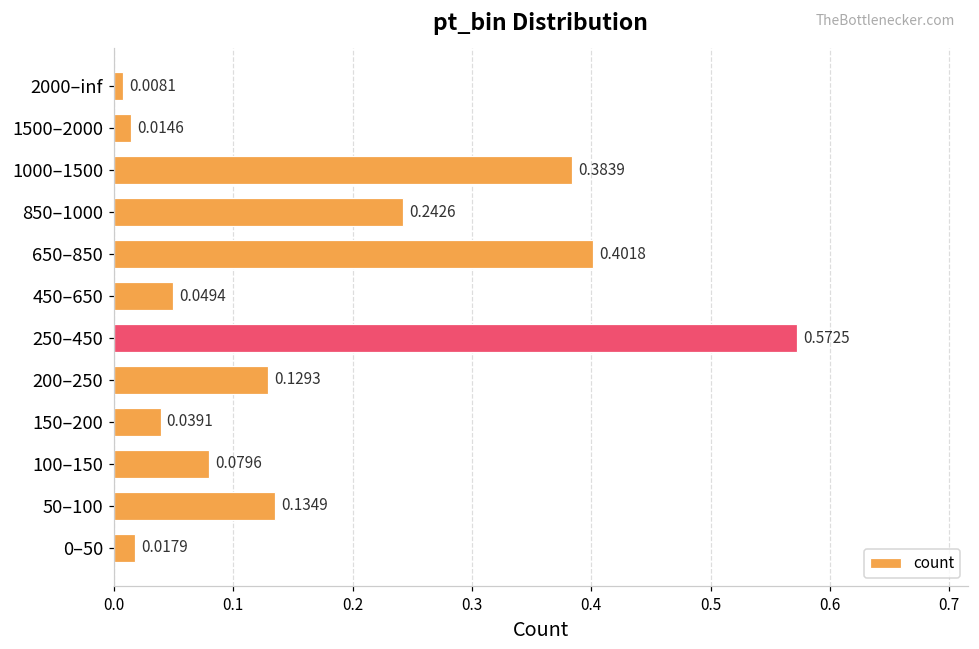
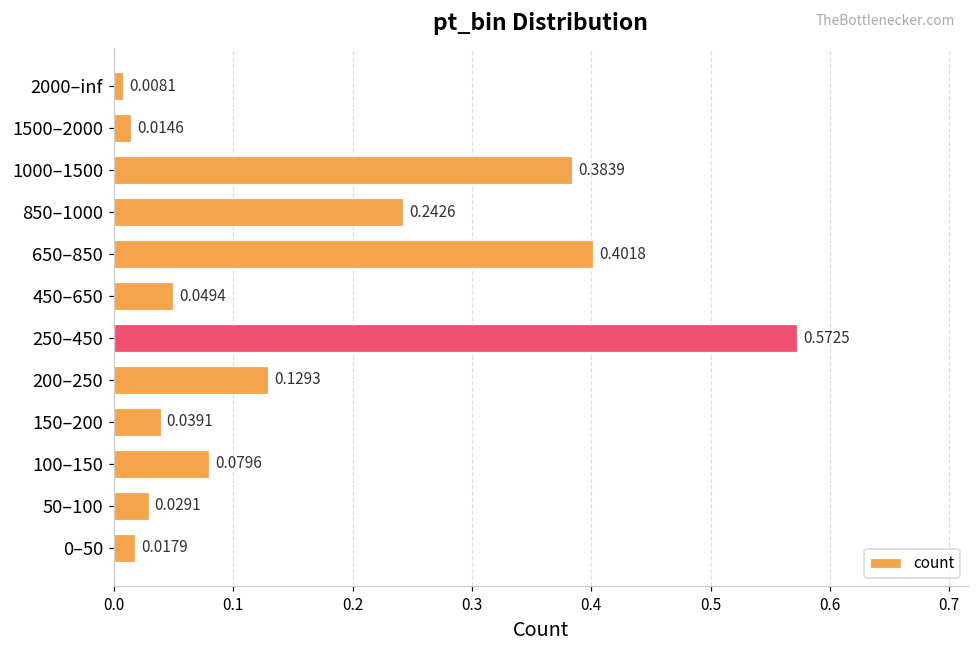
50–100: 0.1349 -> 0.0291
